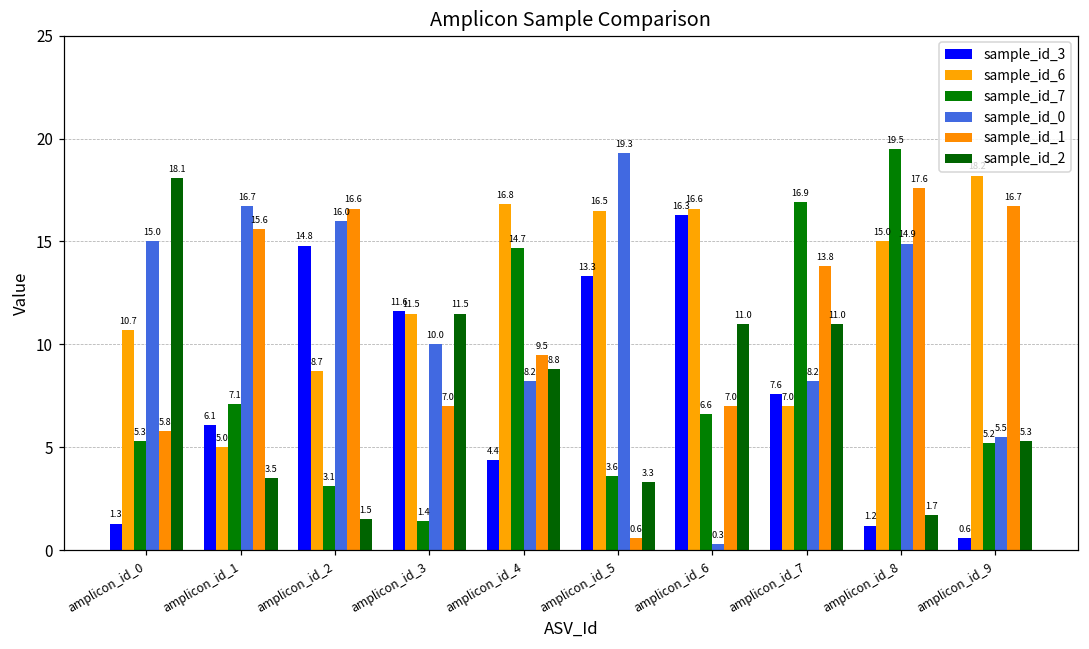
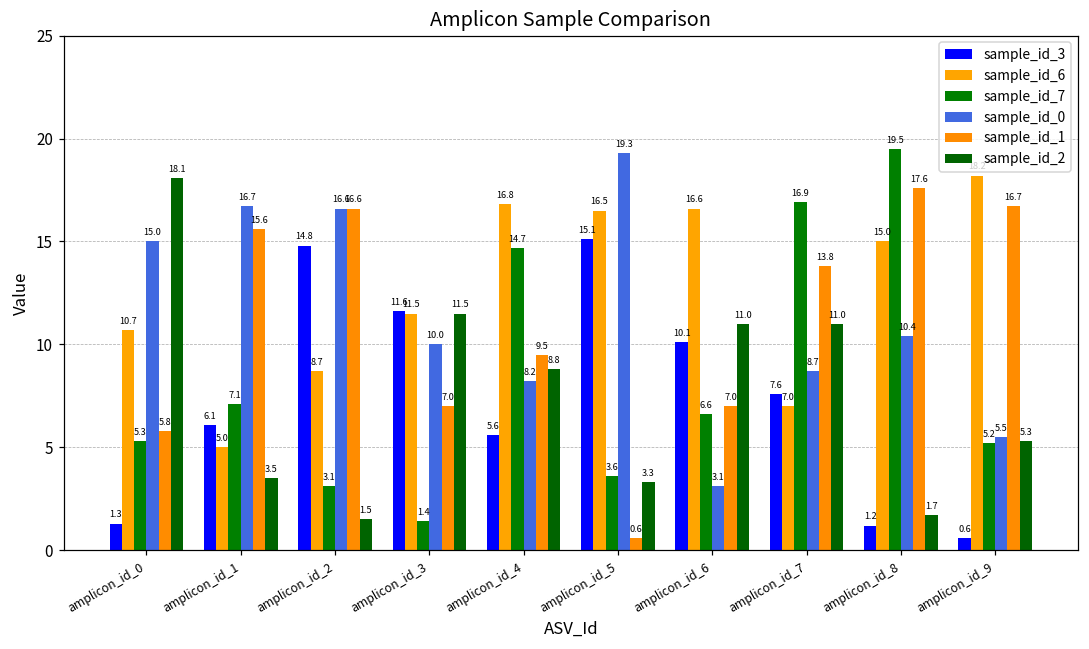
sample_id_0, amplicon_id_2: 16.0 -> 16.6
sample_id_3, amplicon_id_4: 4.4 -> 5.6
sample_id_3, amplicon_id_5: 13.3 -> 15.1
sample_id_3, amplicon_id_6: 16.3 -> 10.1
sample_id_0, amplicon_id_6: 0.3 -> 3.1
sample_id_0, amplicon_id_7: 8.2 -> 8.7
sample_id_0, amplicon_id_8: 14.9 -> 10.4
